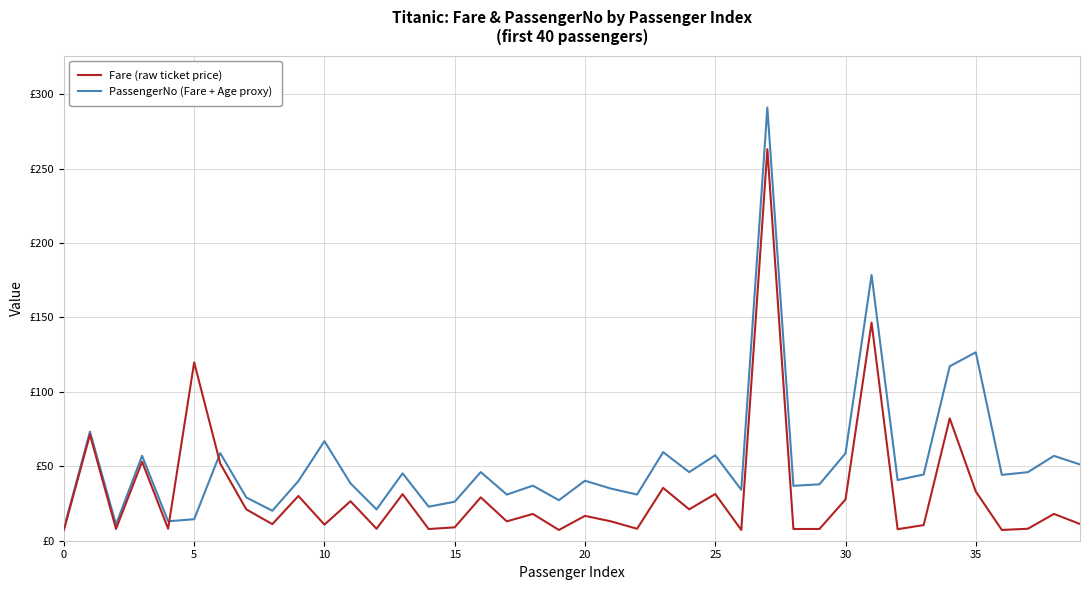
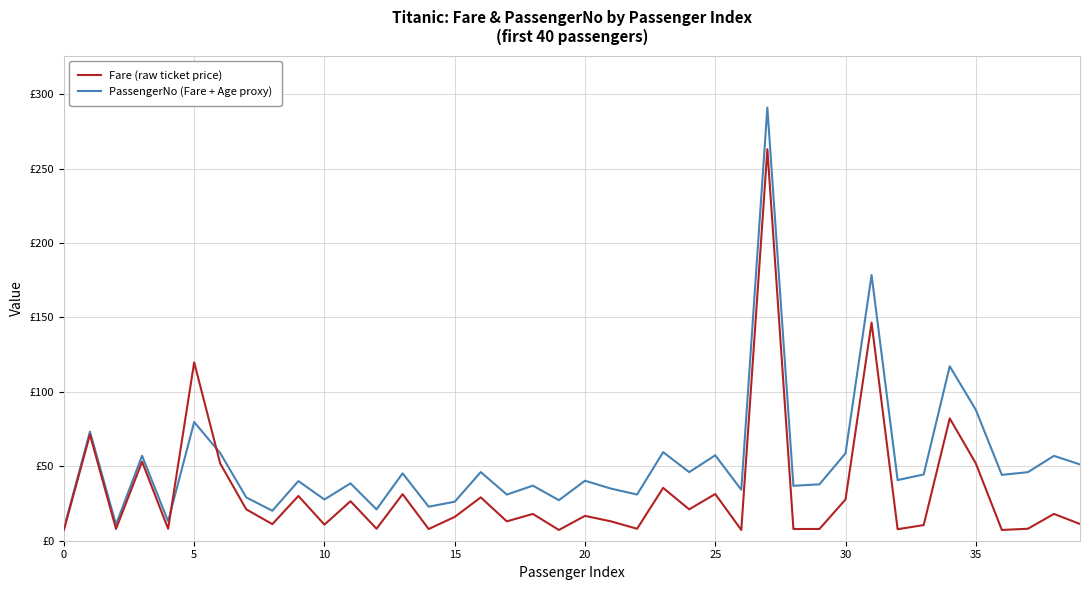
PassengerNo (Fare + Age proxy), 5: £14 -> £80
PassengerNo (Fare + Age proxy), 10: £67 -> £28
Fare (raw ticket price), 15: £9 -> £16
Fare (raw ticket price), 35: £33 -> £52
PassengerNo (Fare + Age proxy), 35: £127 -> £88
